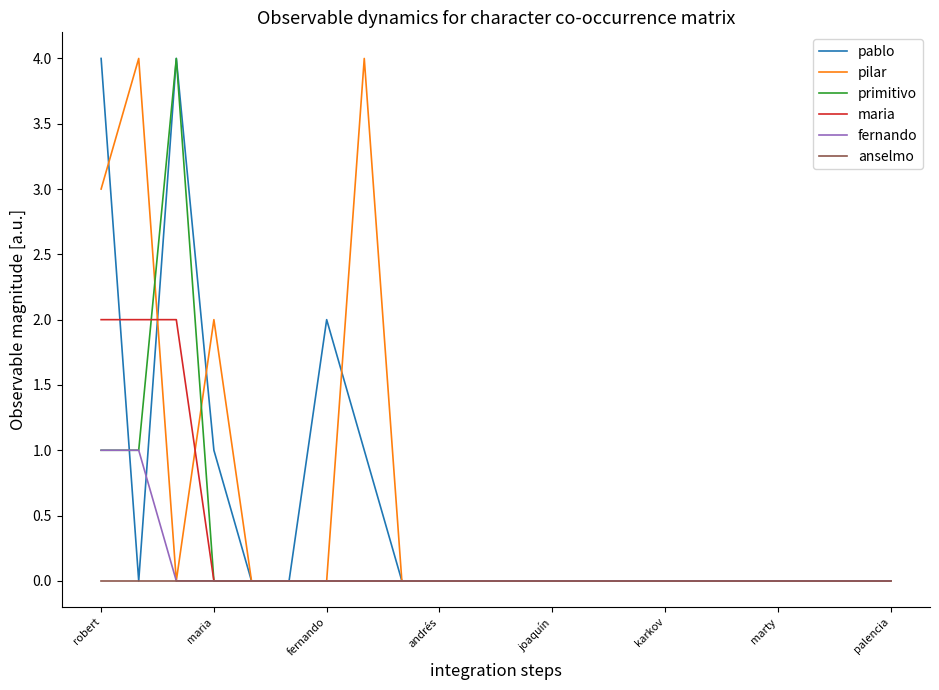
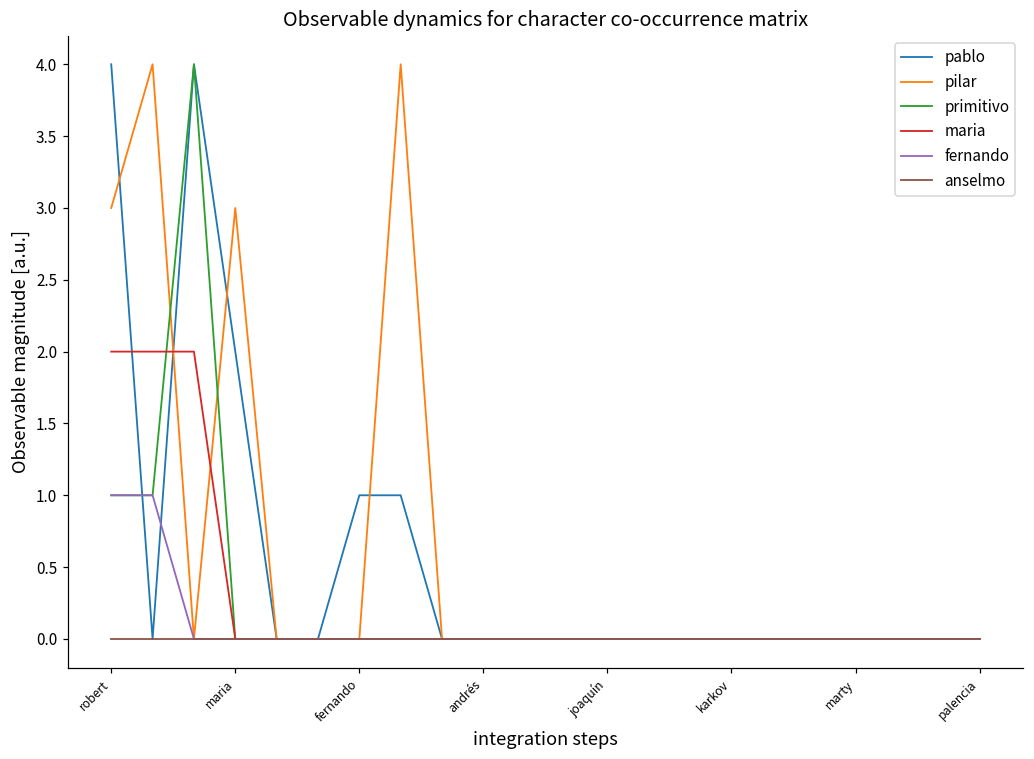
pablo, maria: 1 -> 2
pilar, maria: 2 -> 3
pablo, fernando: 2 -> 1
